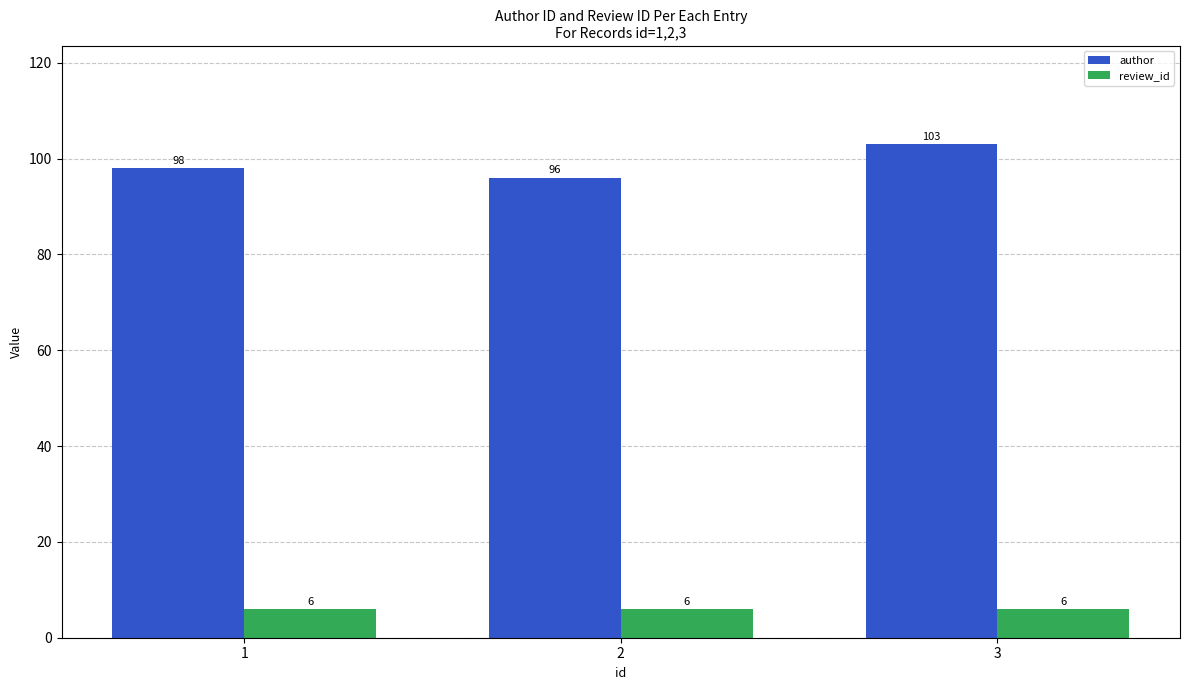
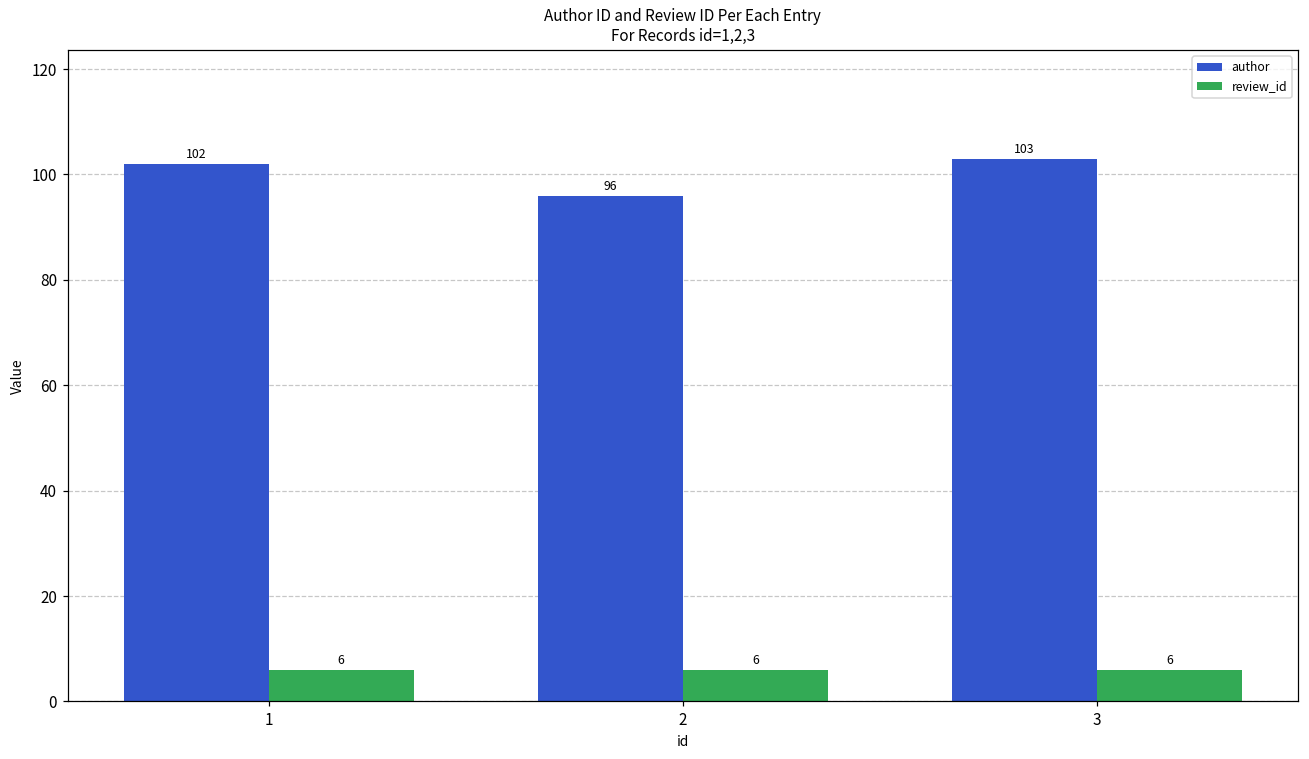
author, 1: 98 -> 102
